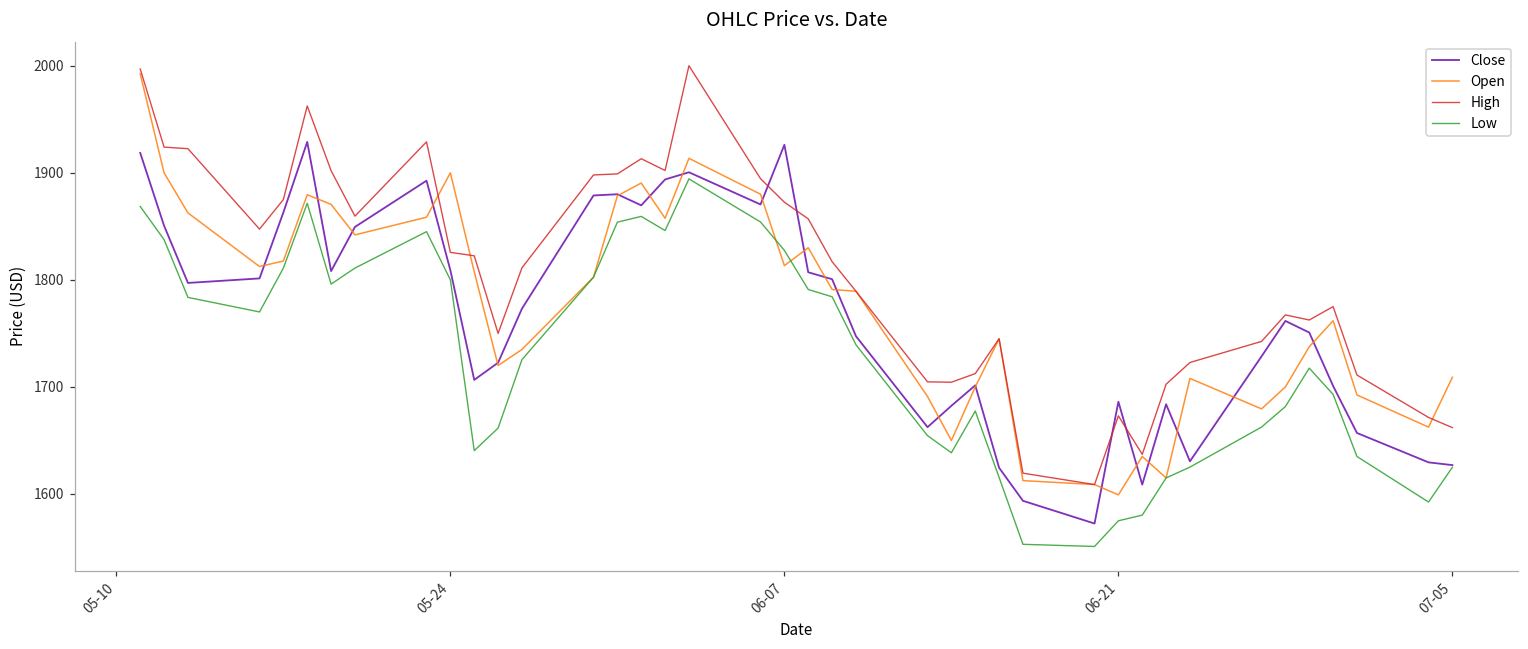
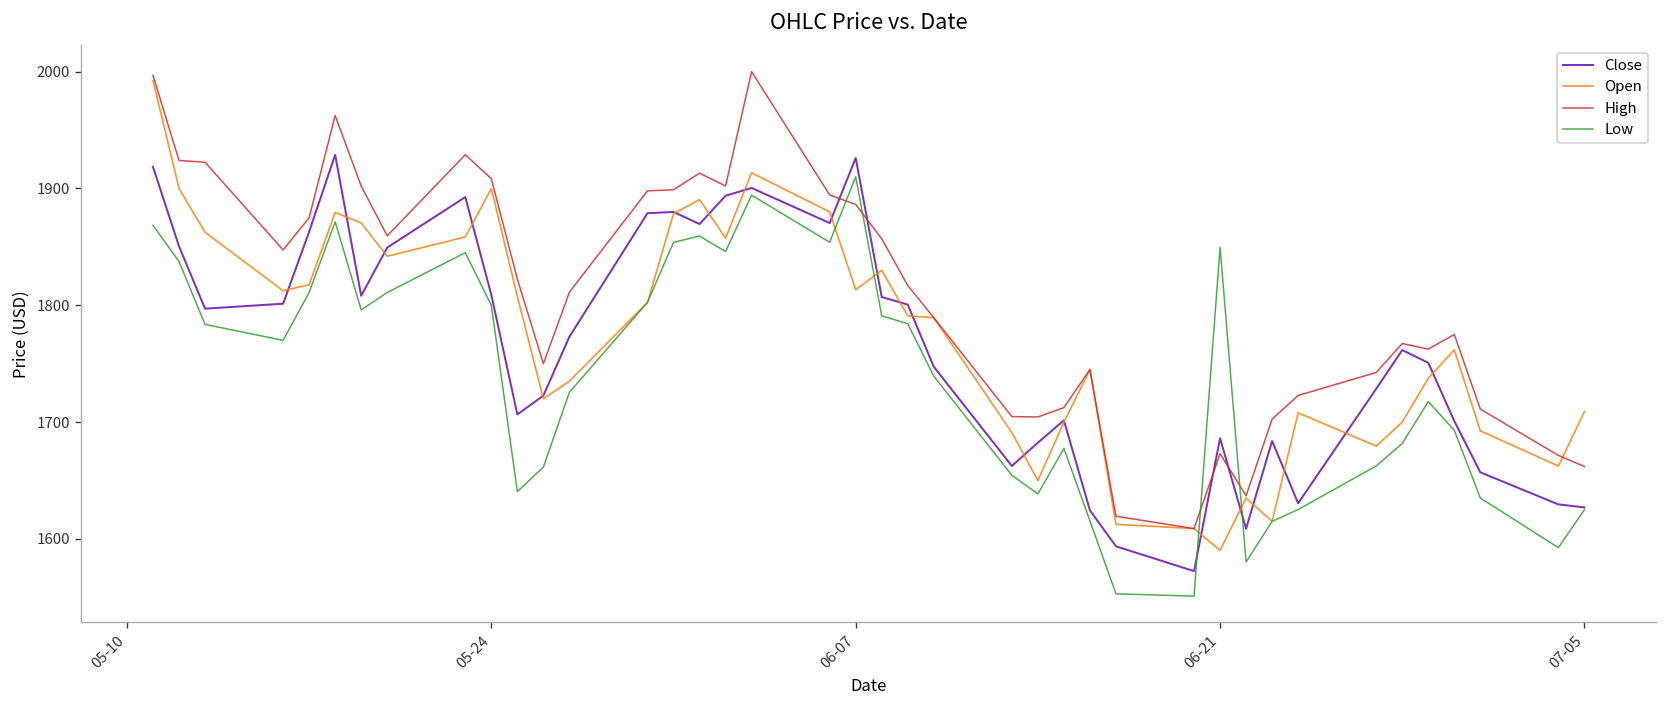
High, 05-24: 1830 -> 1910
High, 06-07: 1870 -> 1890
Low, 06-07: 1830 -> 1910
Open, 06-21: 1600 -> 1590
Low, 06-21: 1580 -> 1850
